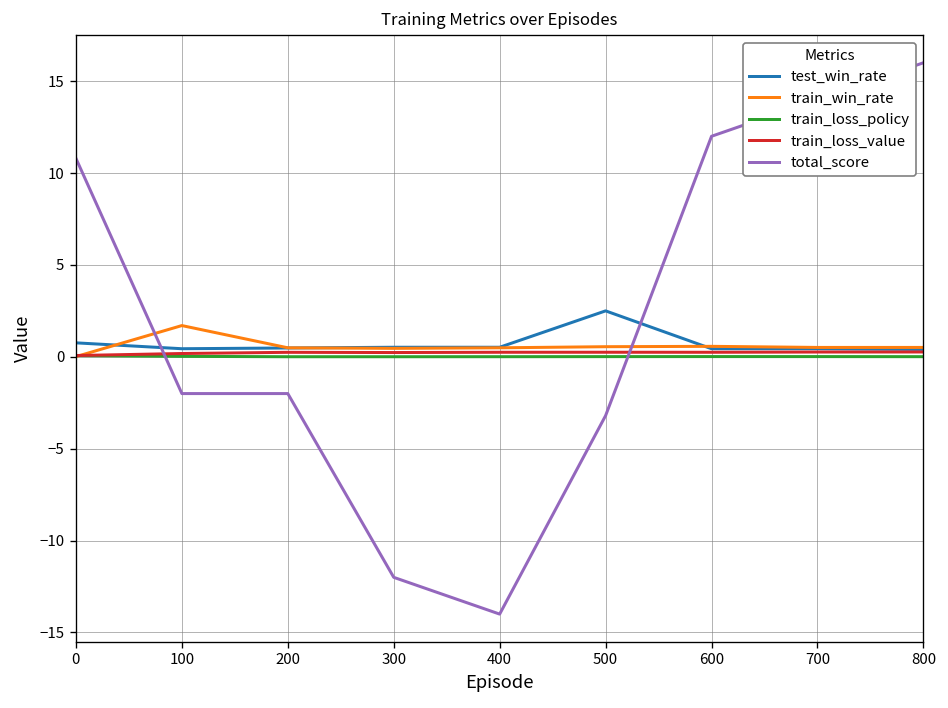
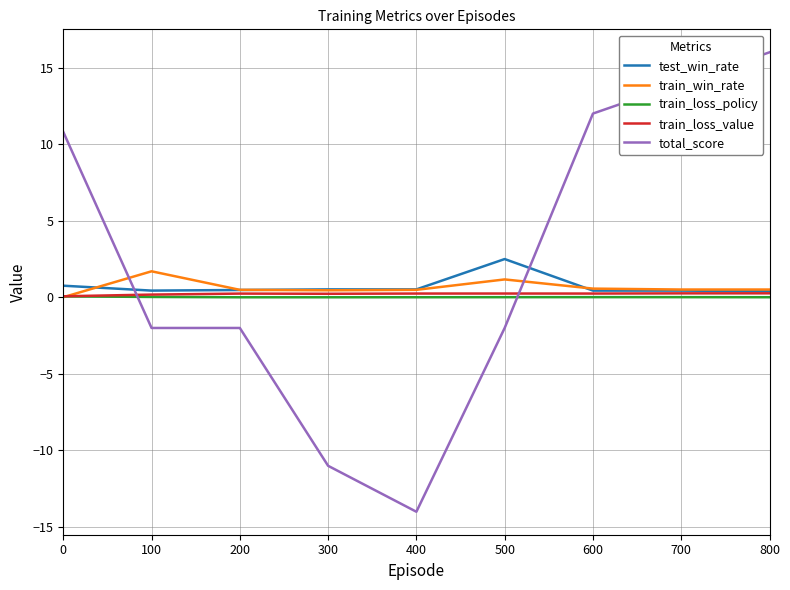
total_score, 300: -12 -> -11
train_win_rate, 500: 0.6 -> 1.2
total_score, 500: -3.2 -> -2.0
